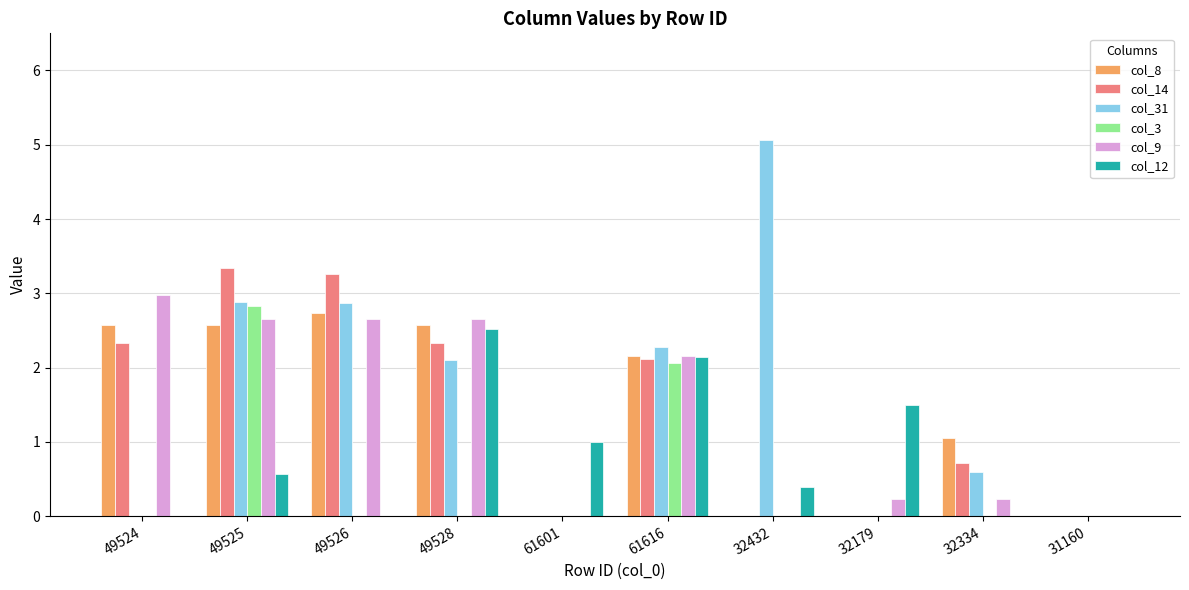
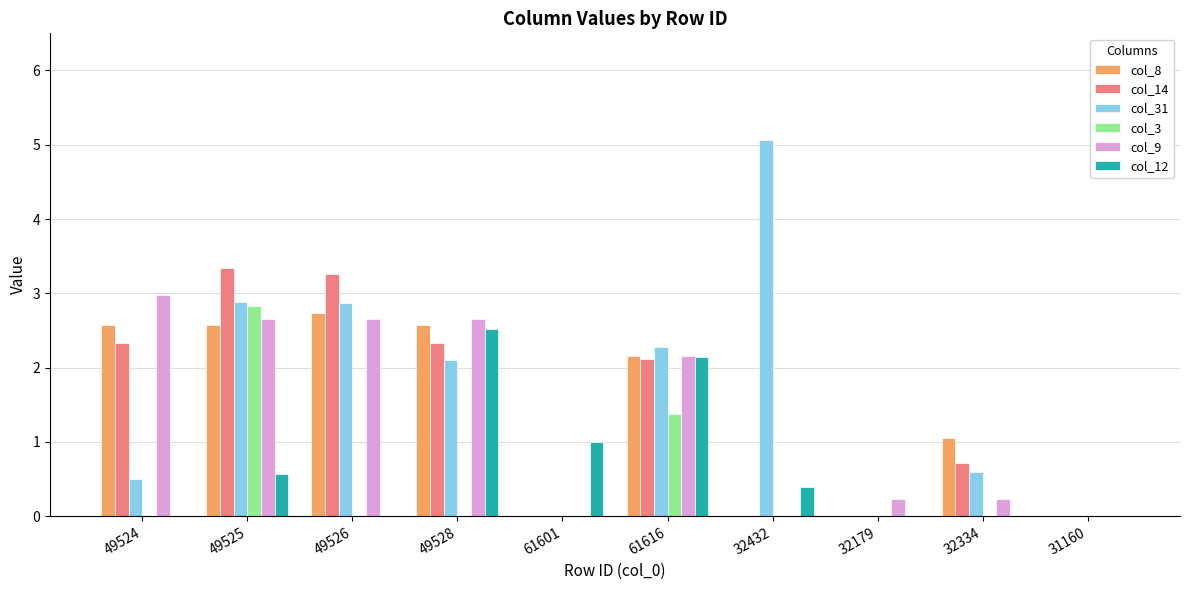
col_31, 49524: 0.0 -> 0.5
col_3, 61616: 2.1 -> 1.4
col_12, 32179: 1.5 -> 0.0
